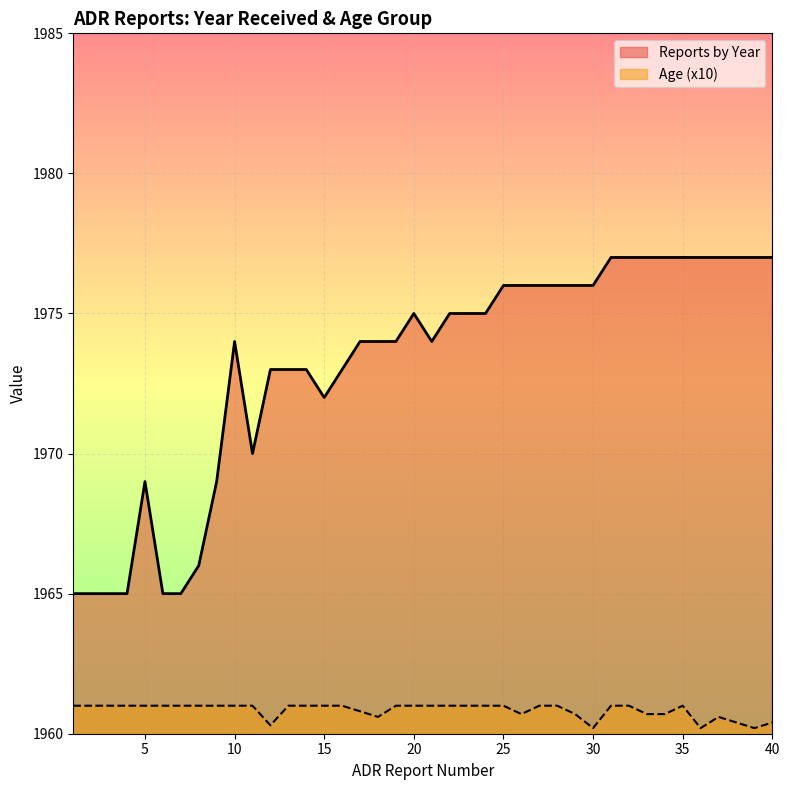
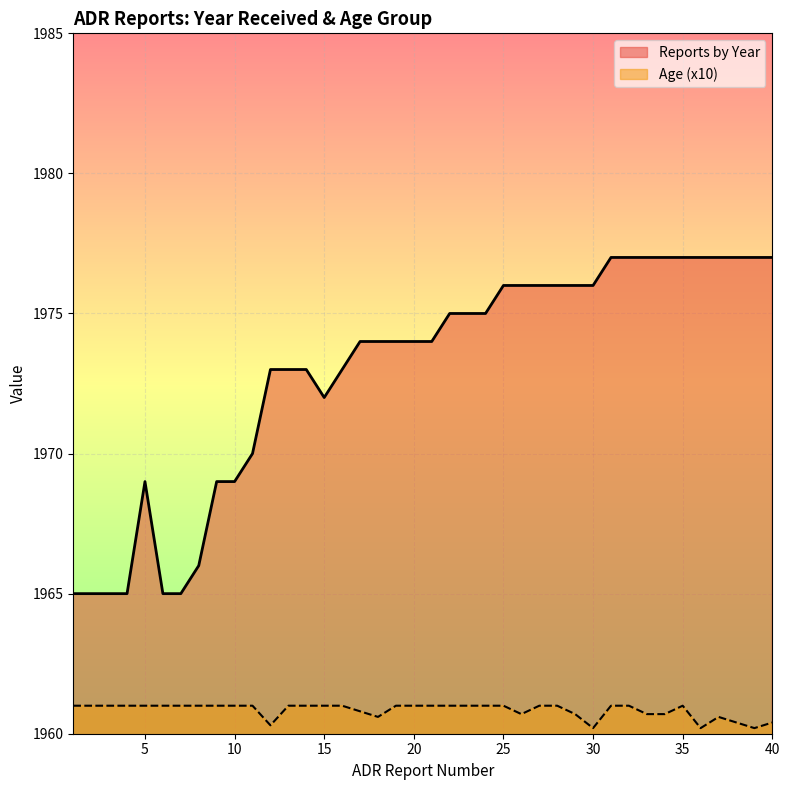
Reports by Year, 10: 1974 -> 1969
Reports by Year, 20: 1975 -> 1974
